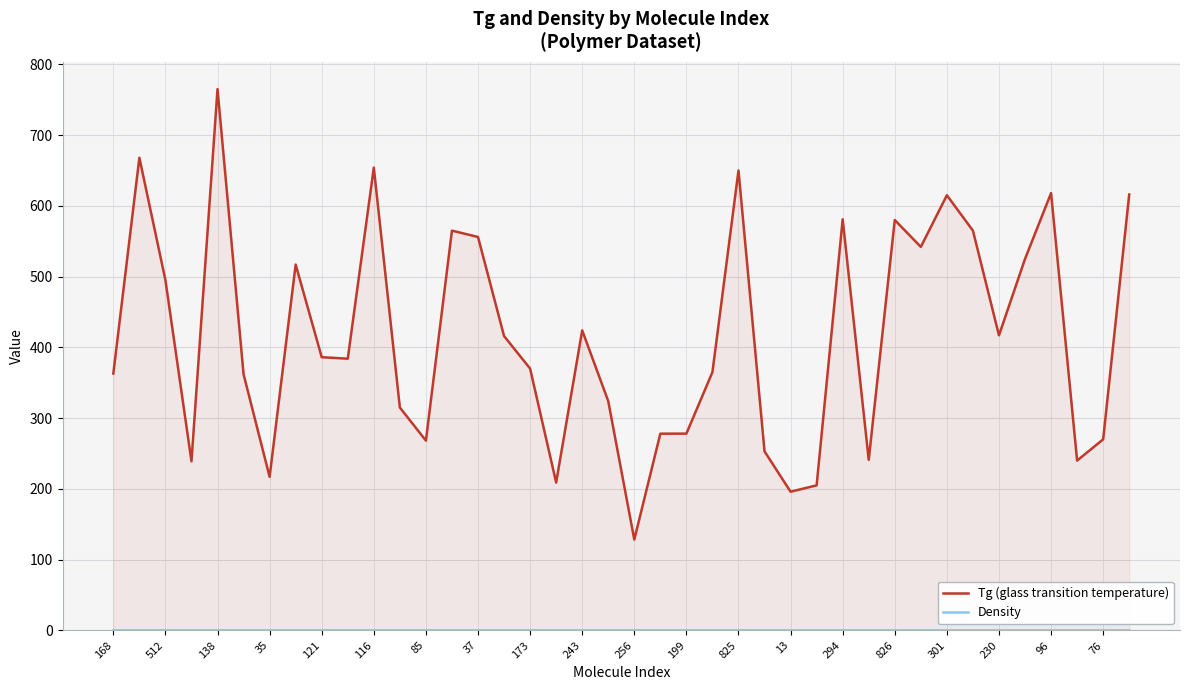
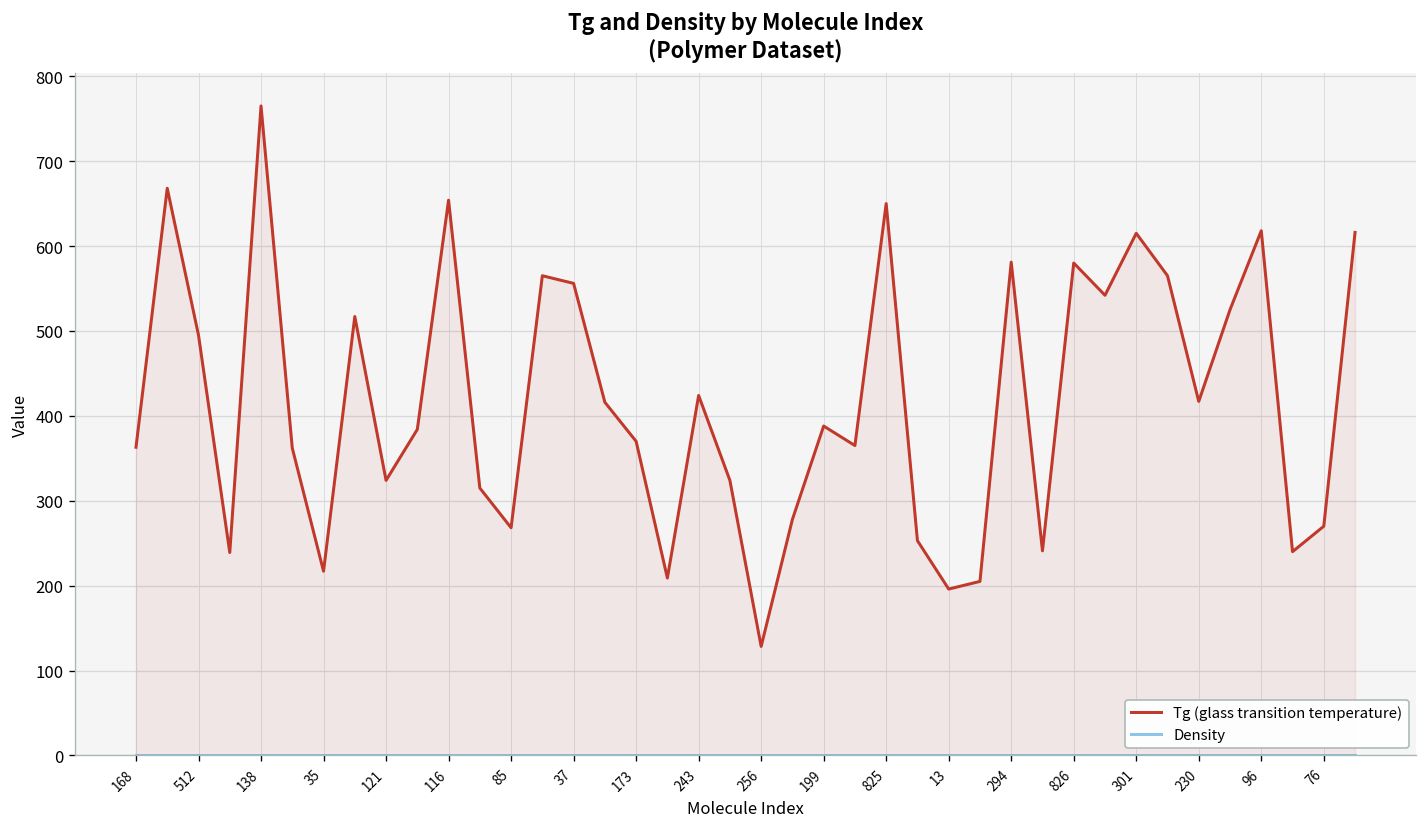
Tg (glass transition temperature), 121: 390 -> 320
Tg (glass transition temperature), 199: 280 -> 390
